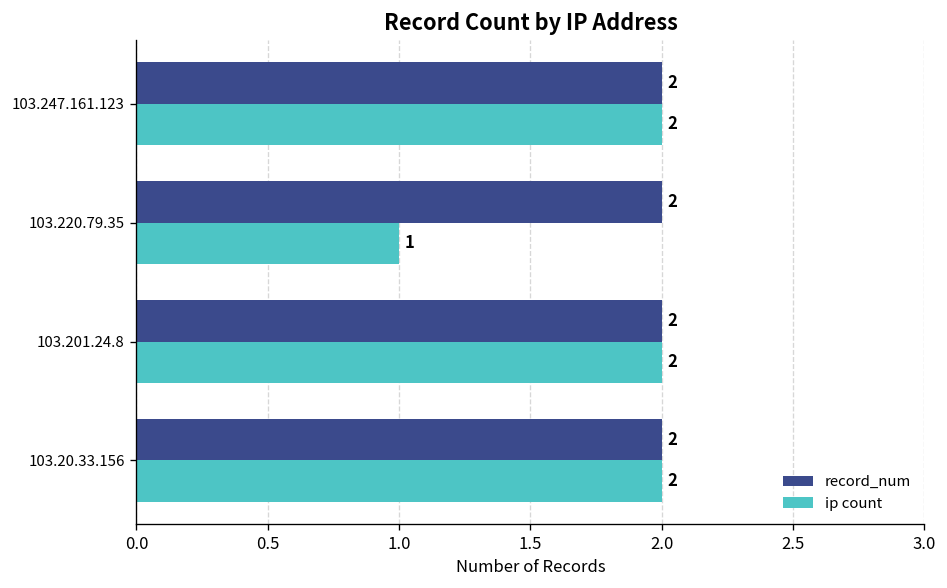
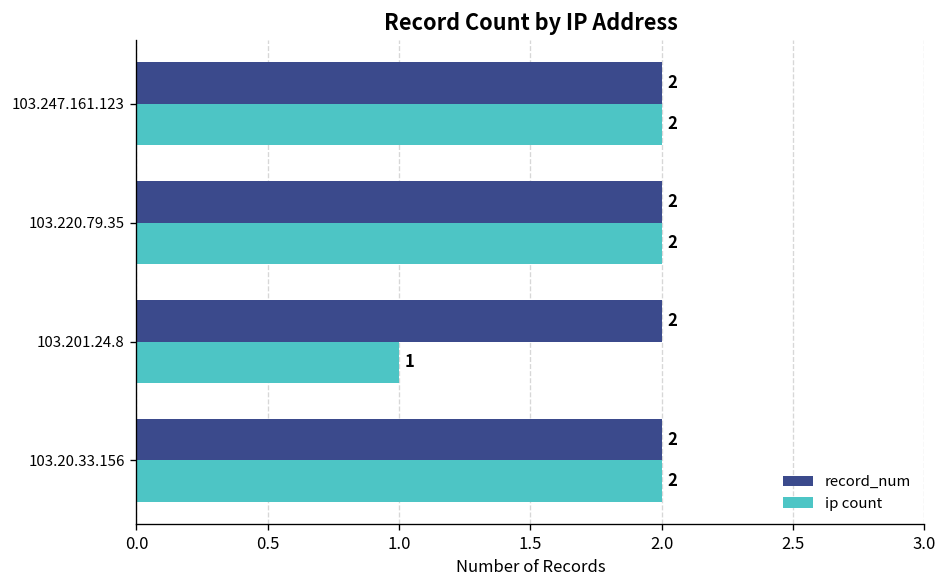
ip count, 103.220.79.35: 1 -> 2
ip count, 103.201.24.8: 2 -> 1
